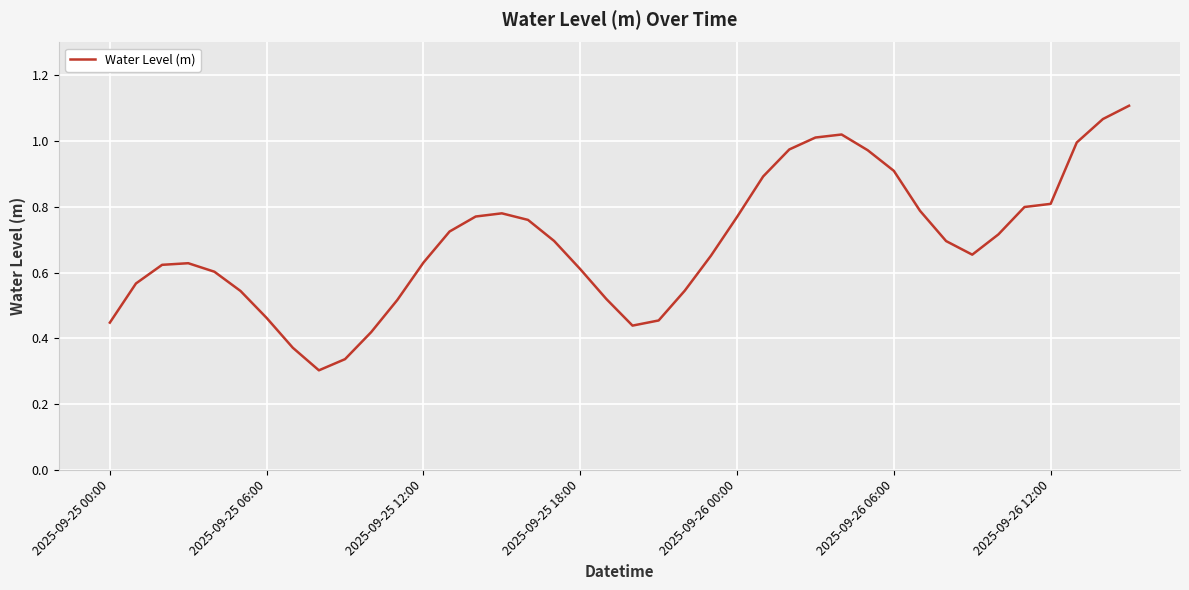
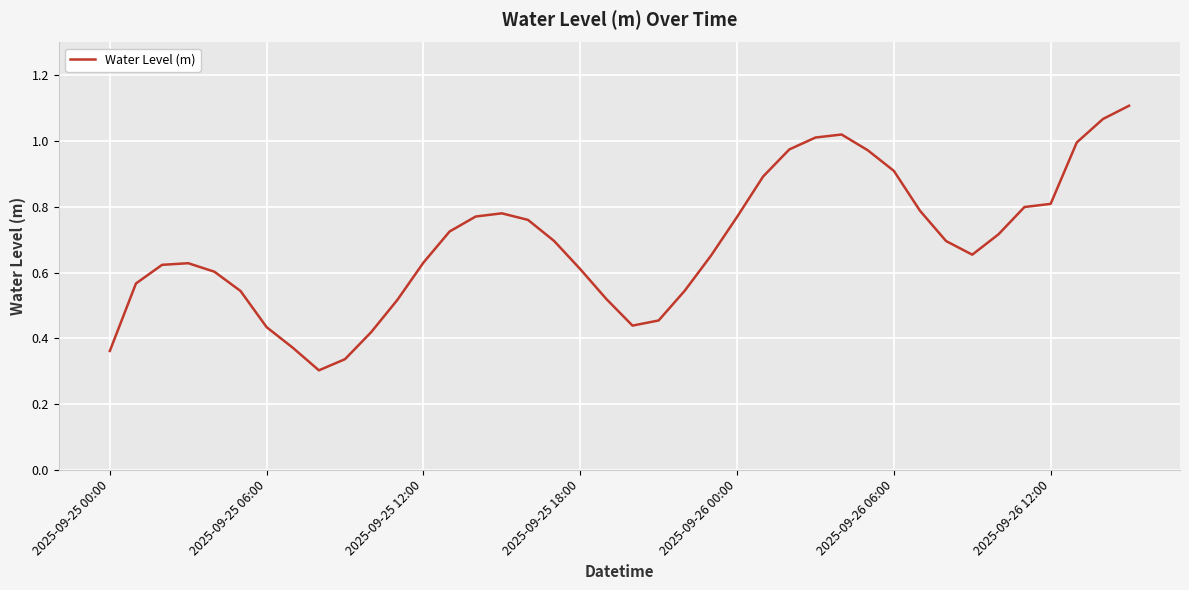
2025-09-25 00:00: 0.45 -> 0.36
2025-09-25 06:00: 0.46 -> 0.43
